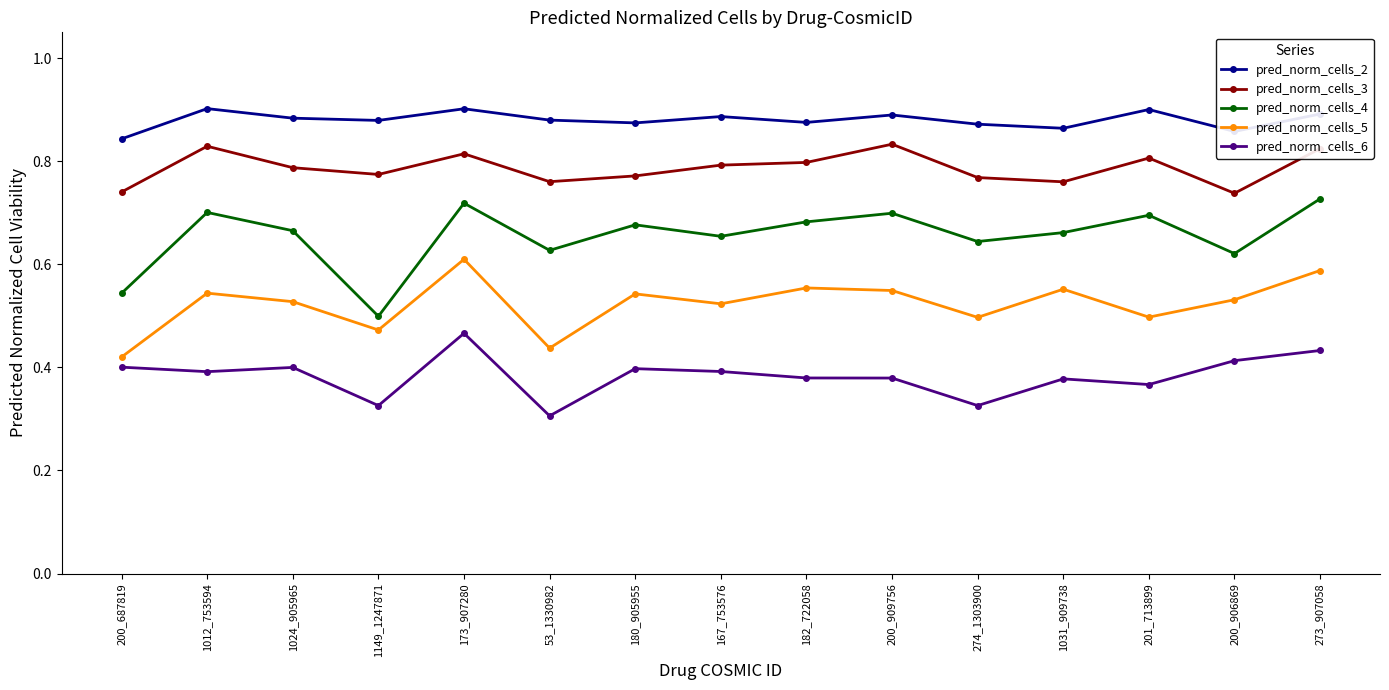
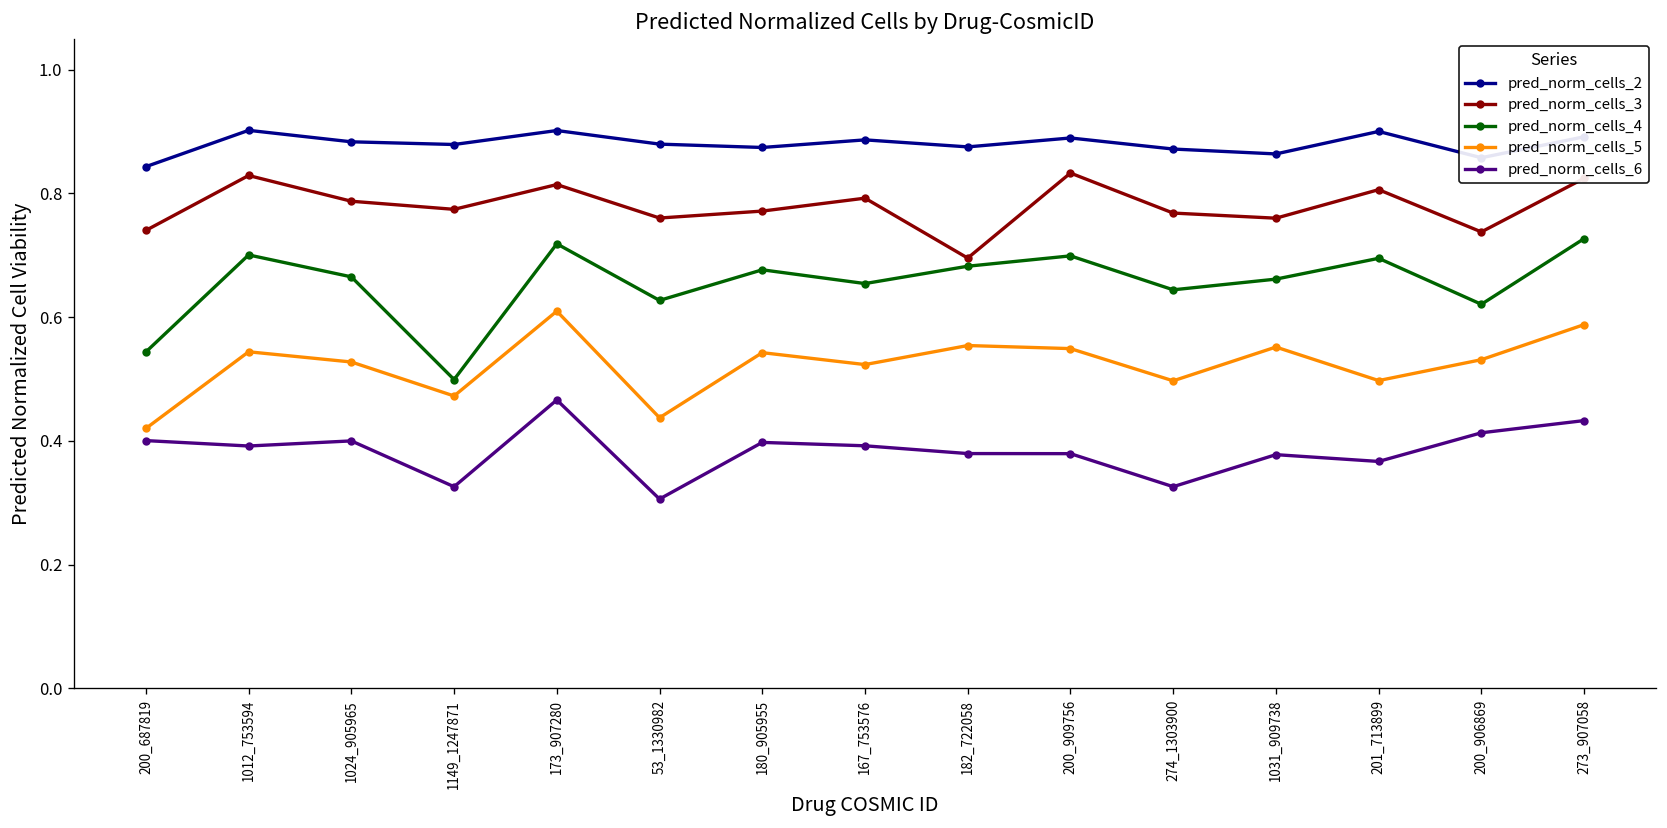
pred_norm_cells_3, 182_722058: 0.80 -> 0.70
